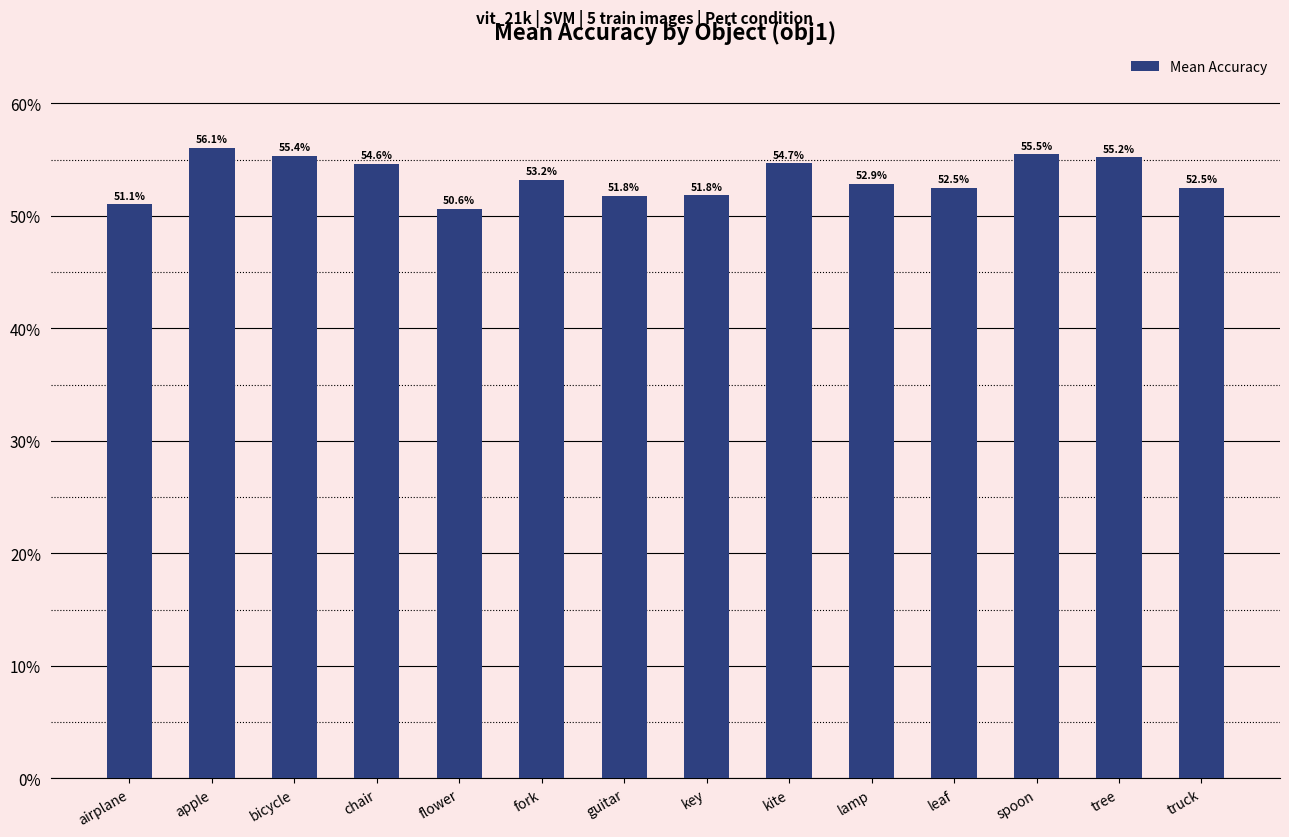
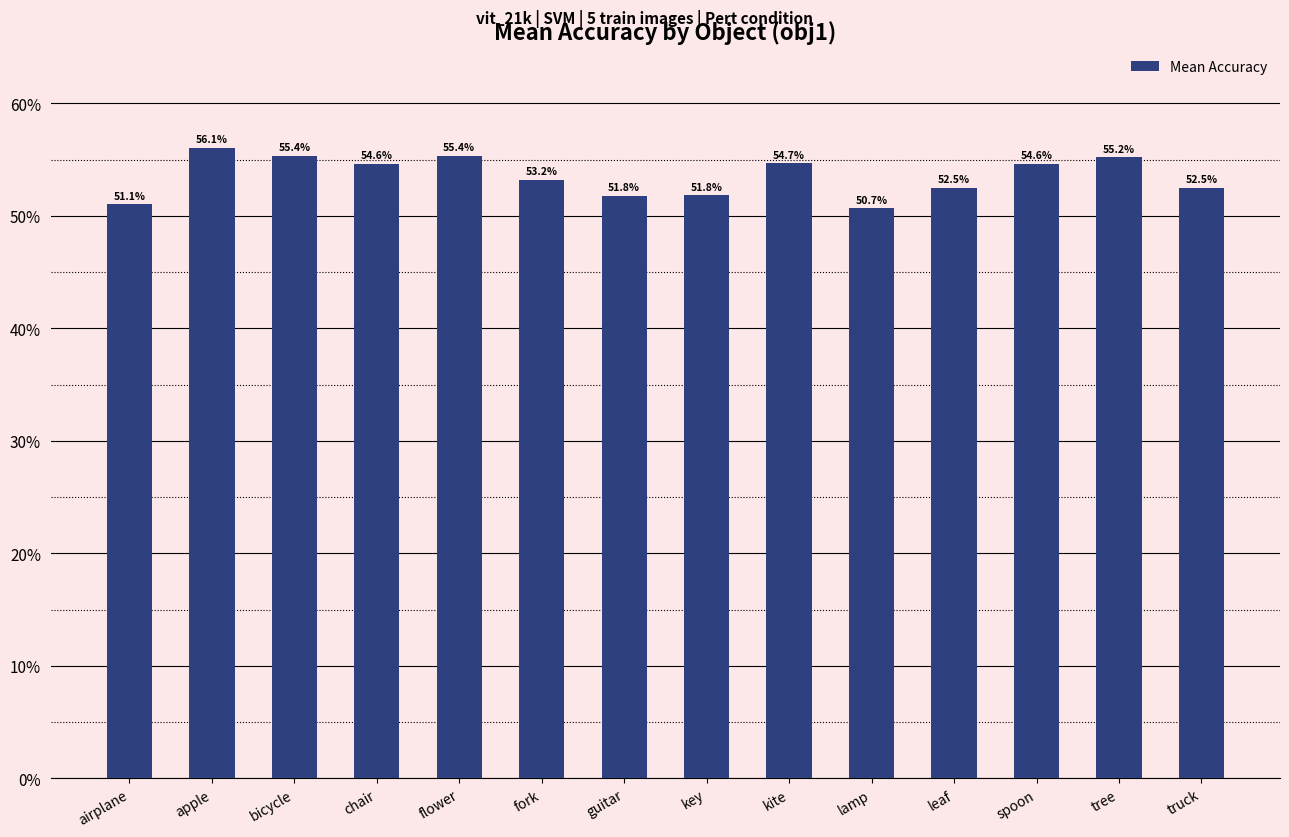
flower: 50.6% -> 55.4%
lamp: 52.9% -> 50.7%
spoon: 55.5% -> 54.6%
